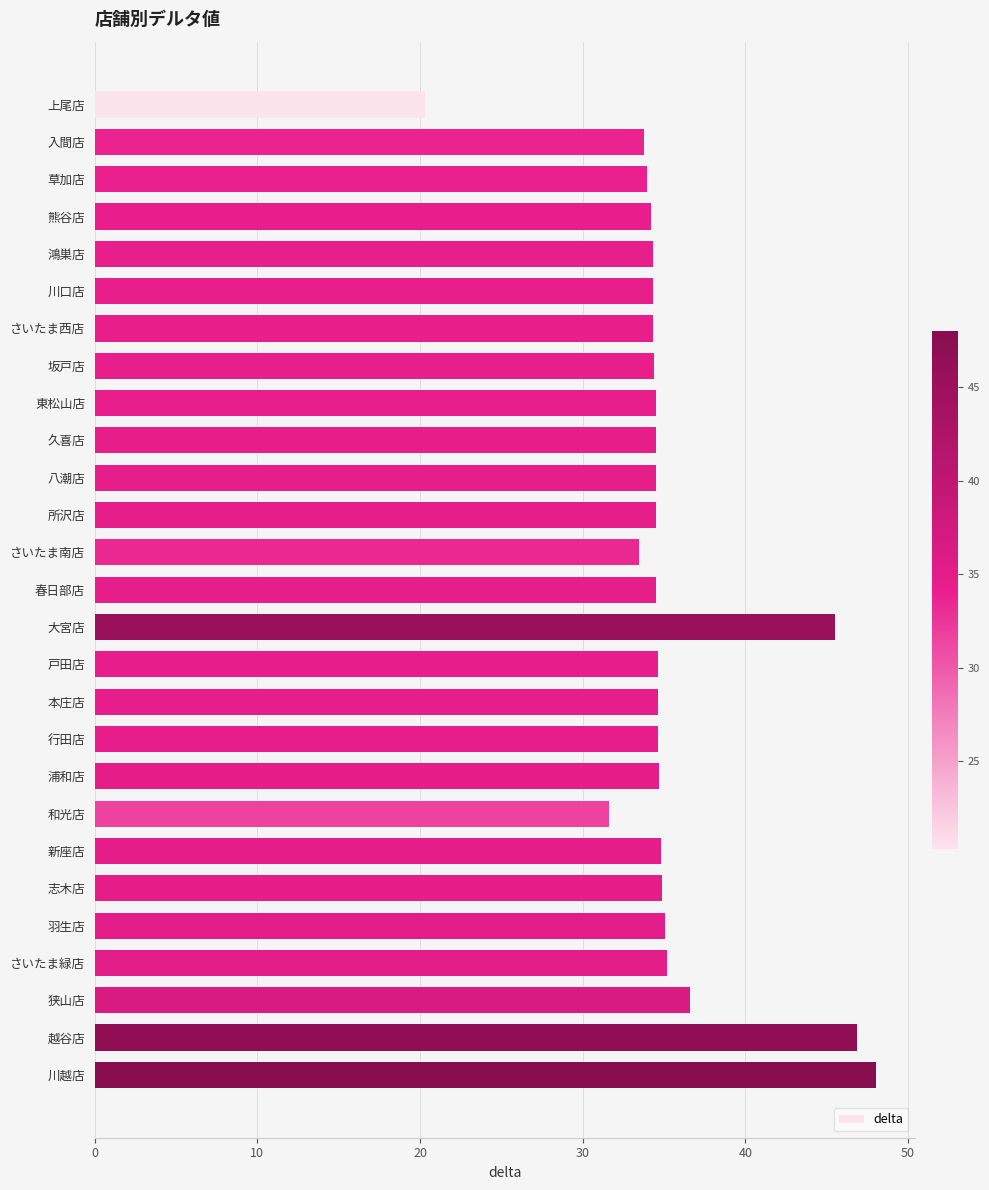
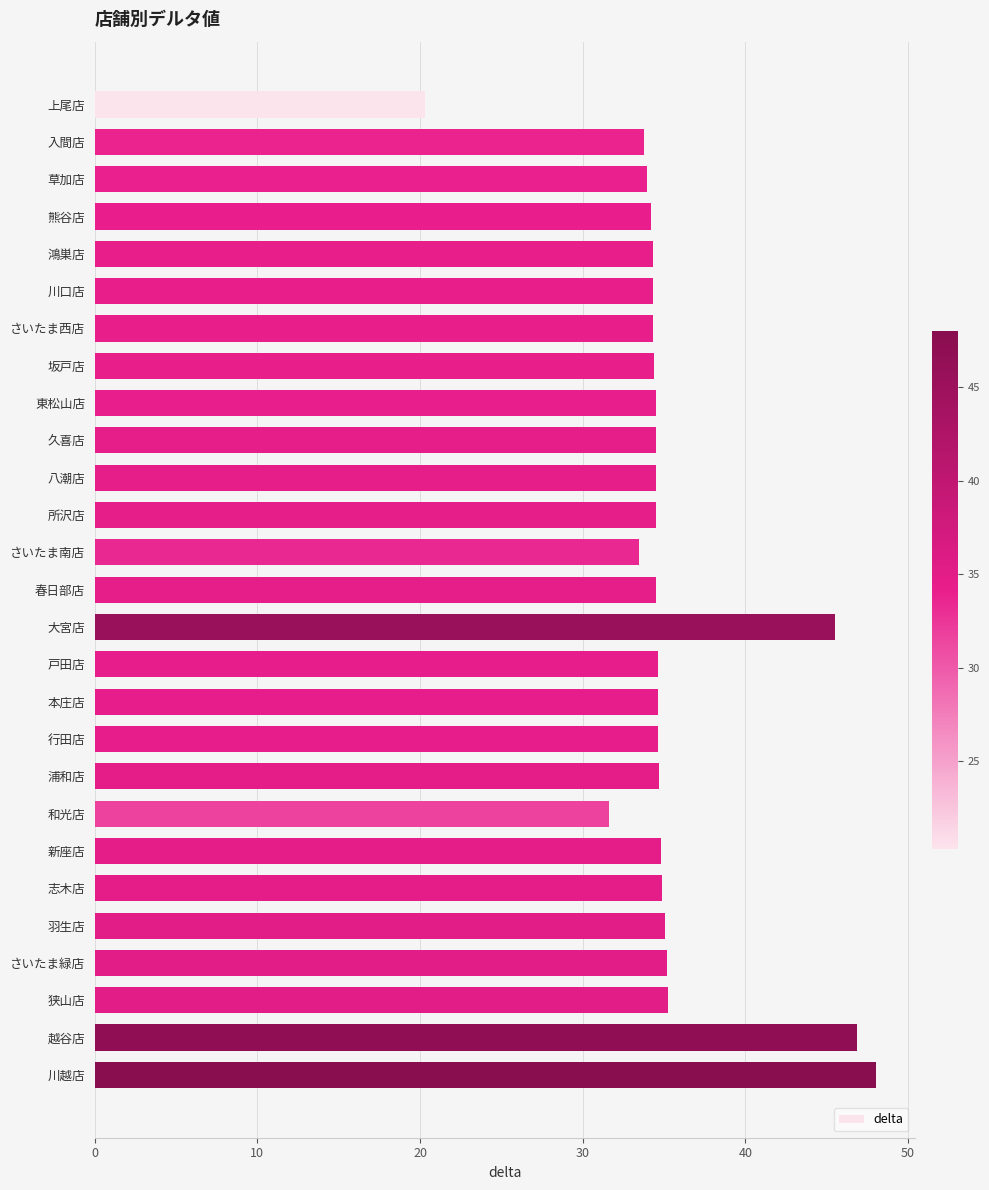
狭山店: 36.6 -> 35.2
